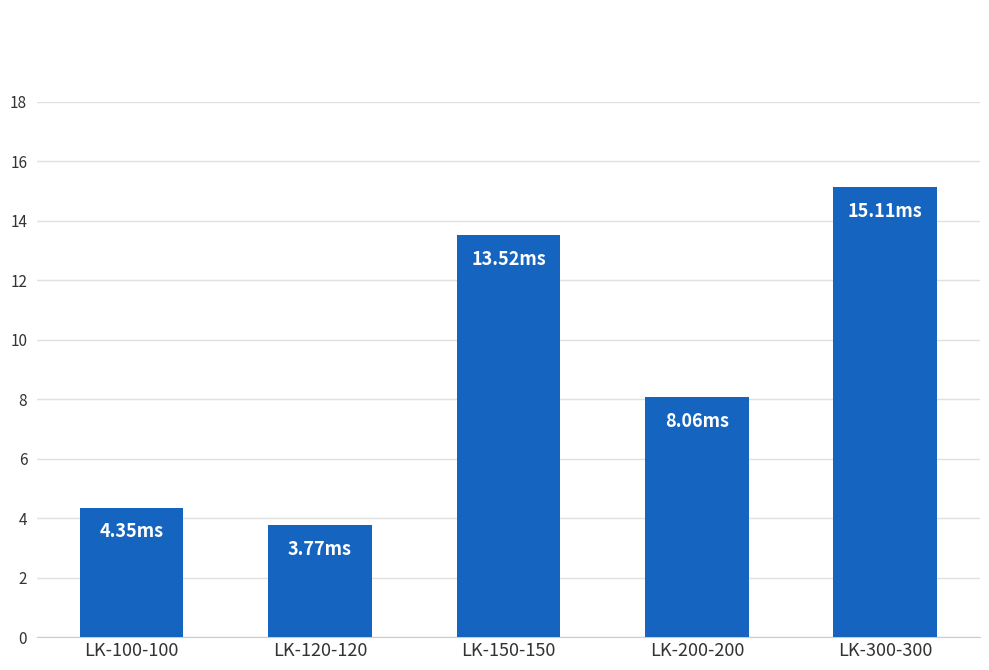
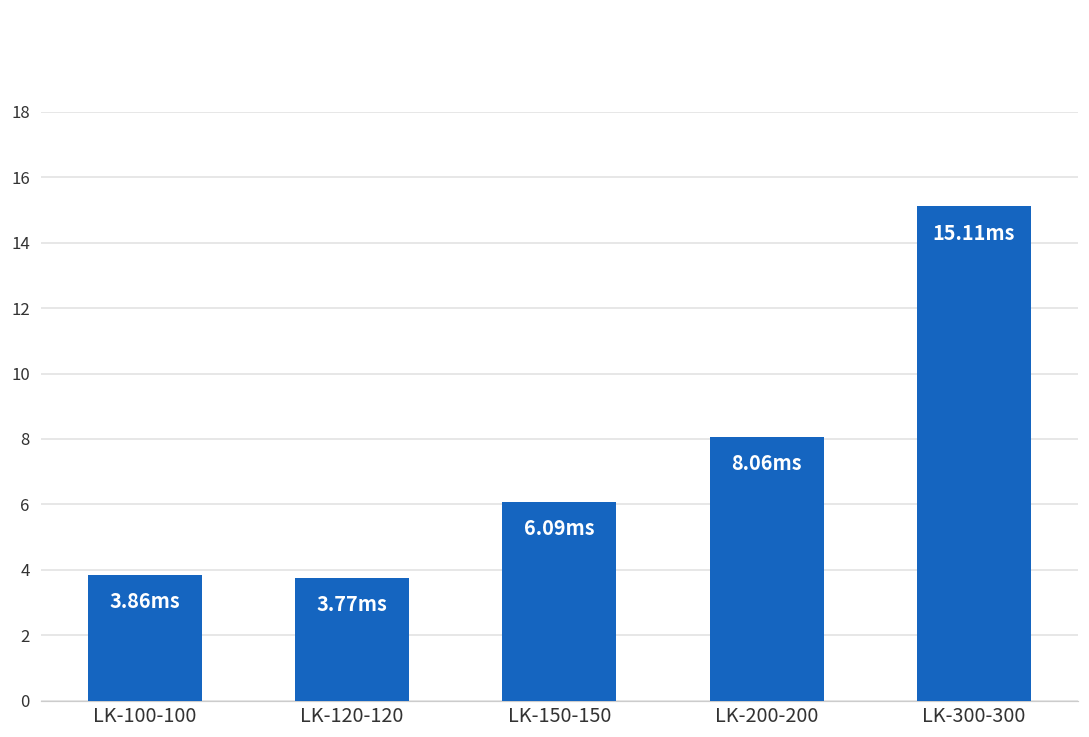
LK-100-100: 4.35 -> 3.86
LK-150-150: 13.52 -> 6.09
